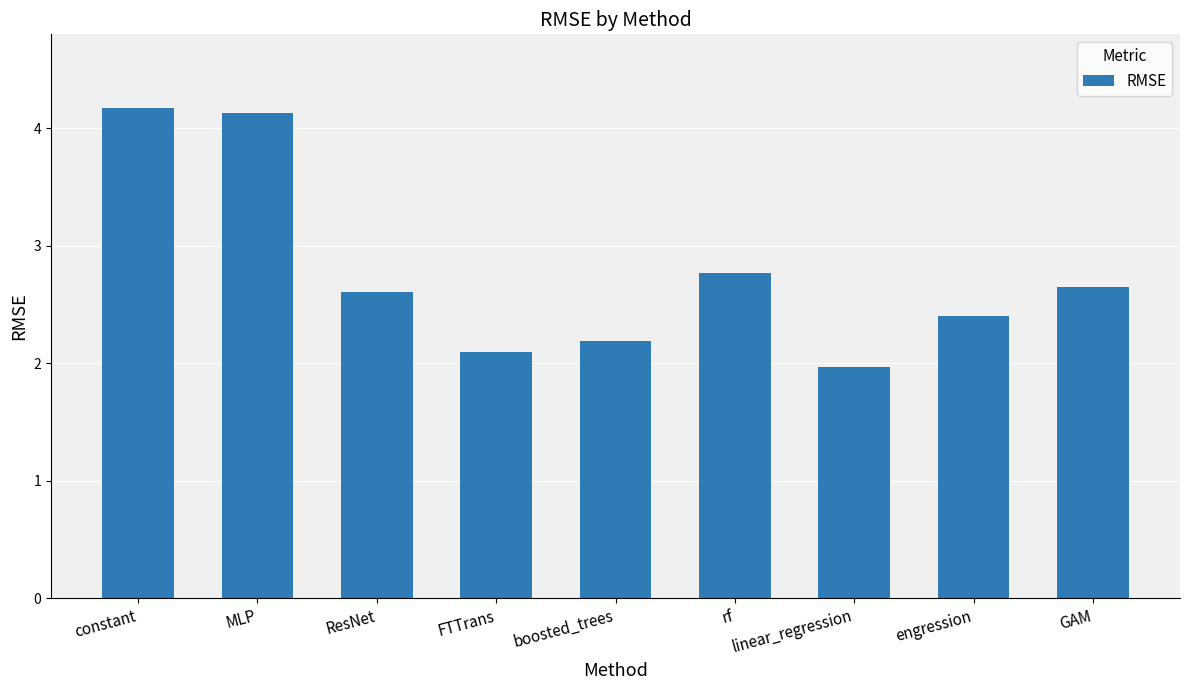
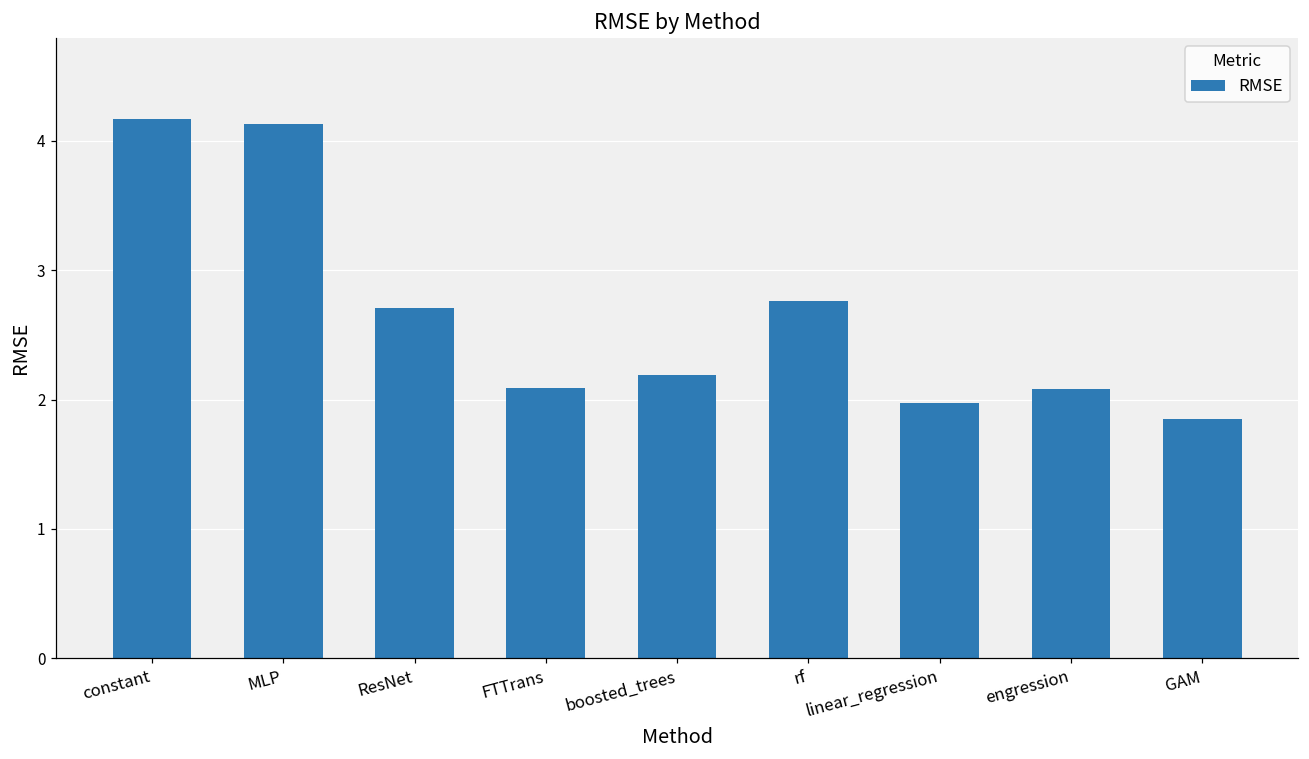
ResNet: 2.60 -> 2.71
engression: 2.40 -> 2.08
GAM: 2.65 -> 1.85
